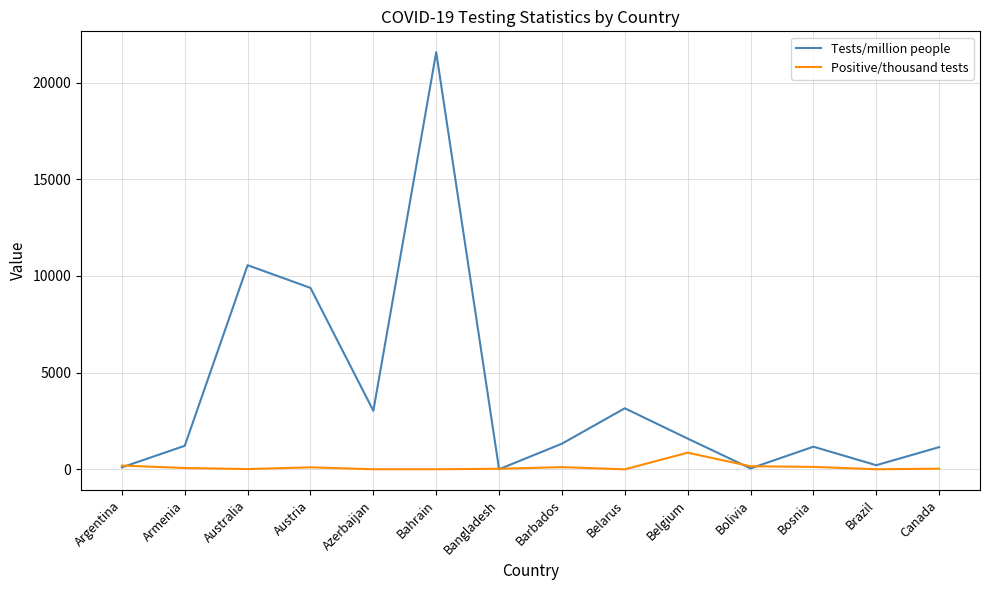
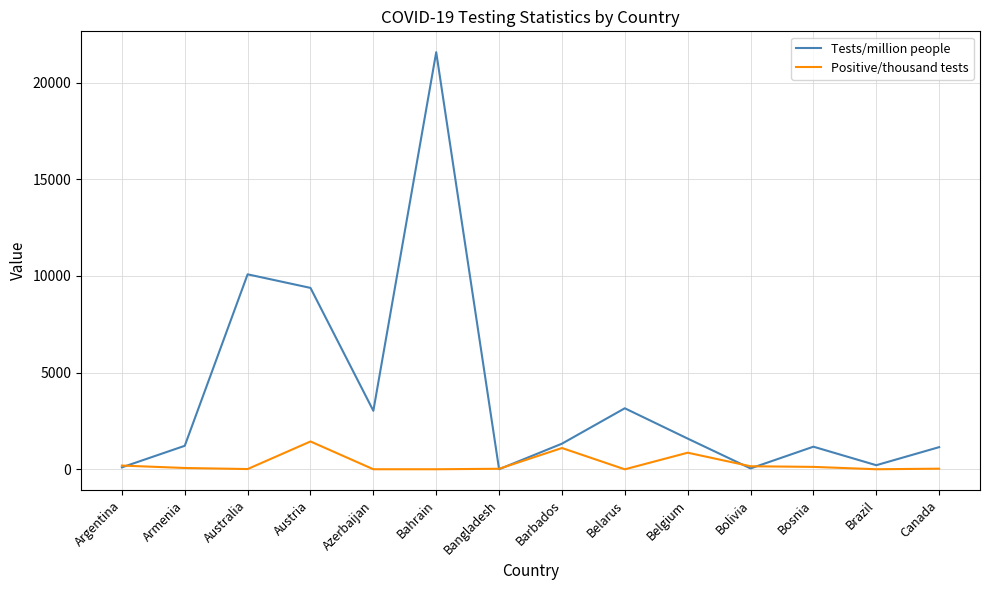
Tests/million people, Australia: 10600 -> 10100
Positive/thousand tests, Austria: 100 -> 1400
Positive/thousand tests, Barbados: 100 -> 1100
